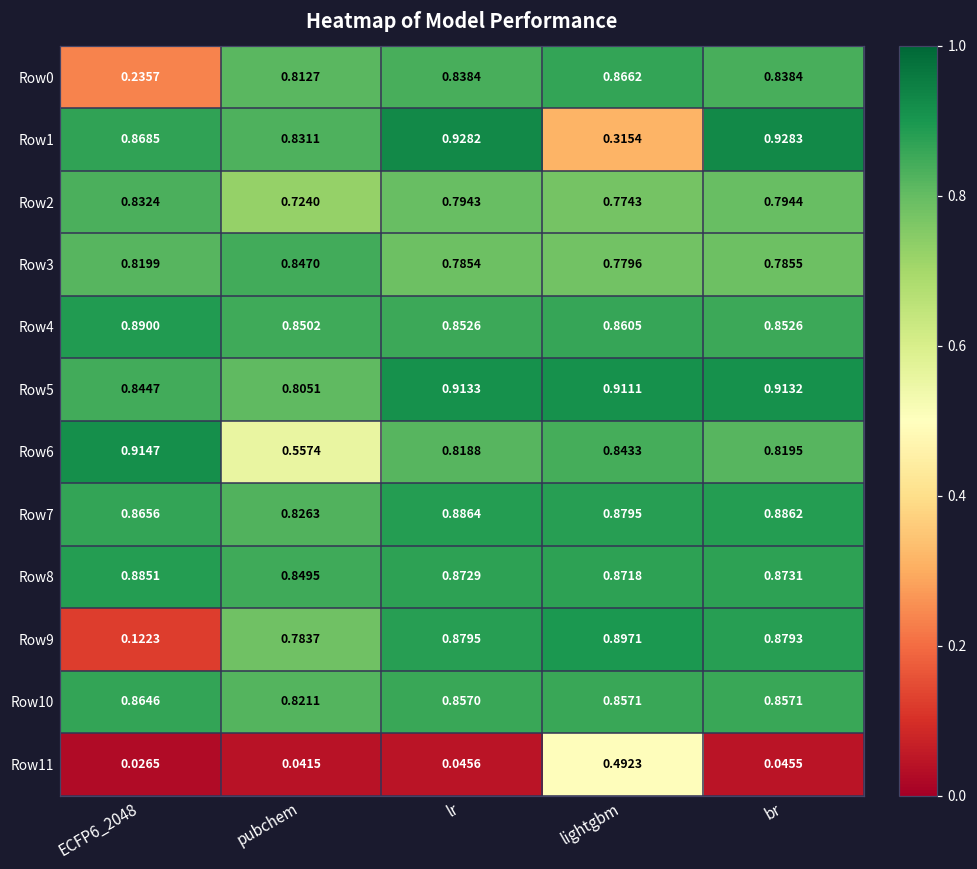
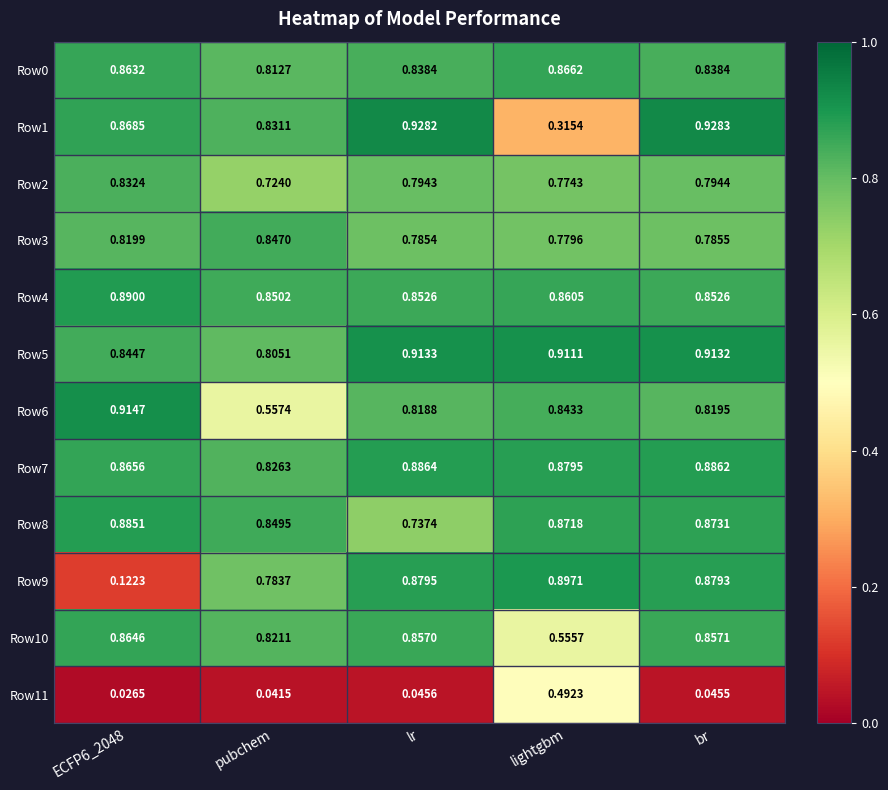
Row0, ECFP6_2048: 0.2357 -> 0.8632
Row8, lr: 0.8729 -> 0.7374
Row10, lightgbm: 0.8571 -> 0.5557
